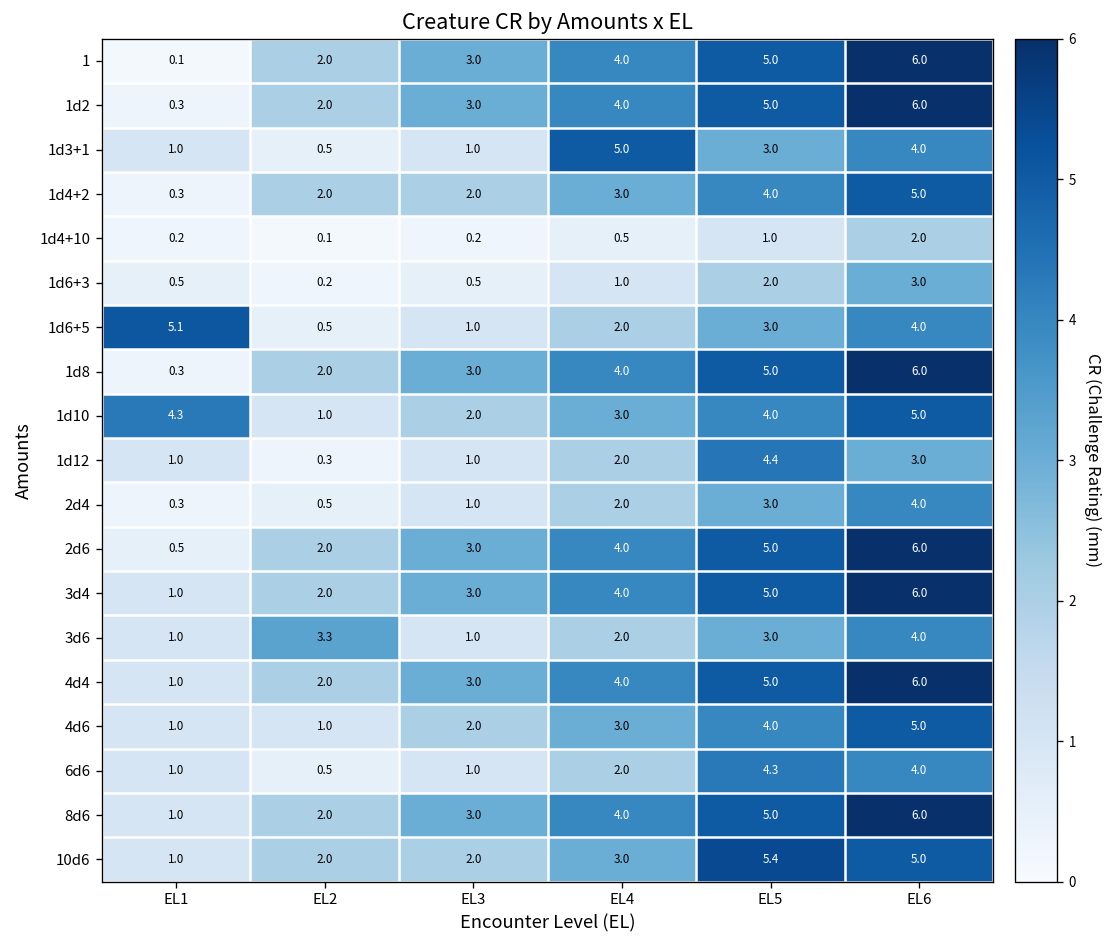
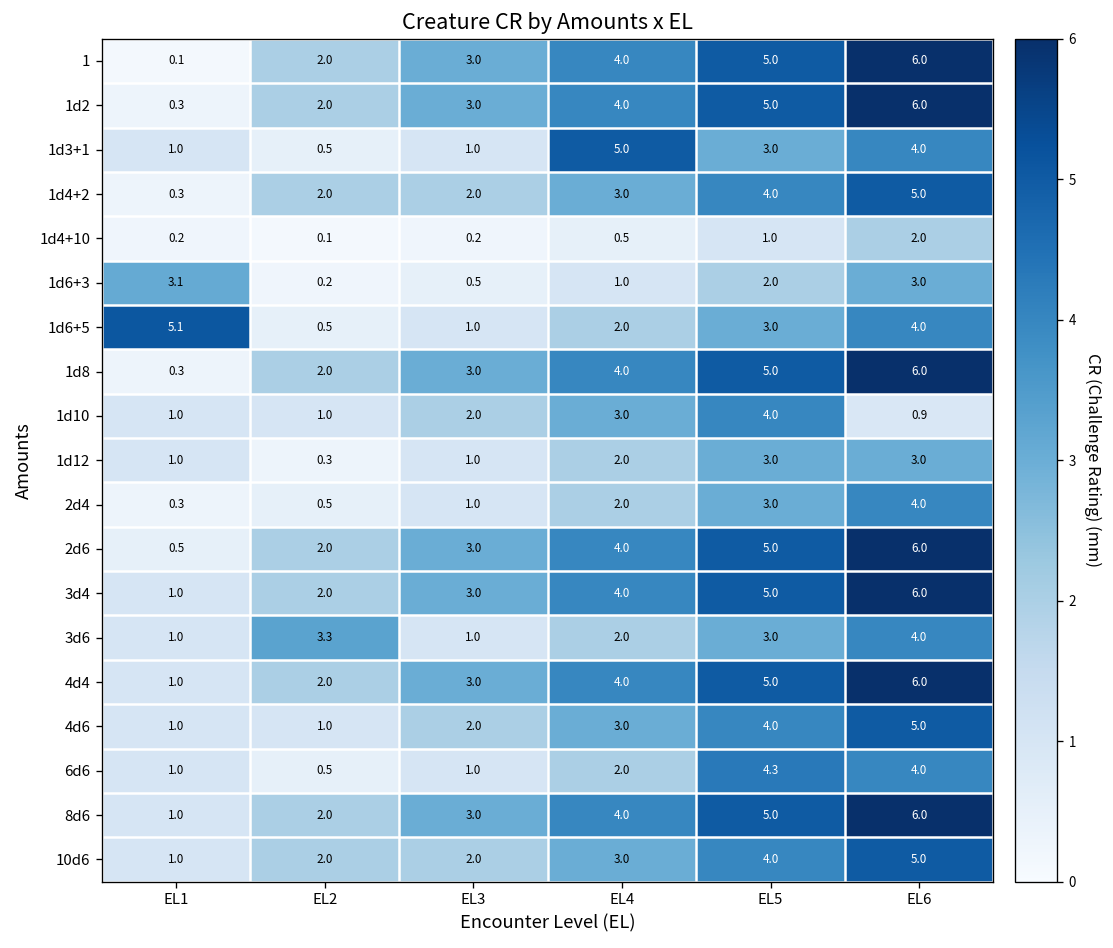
1d6+3, EL1: 0.5 -> 3.1
1d10, EL1: 4.3 -> 1.0
1d10, EL6: 5.0 -> 0.9
1d12, EL5: 4.4 -> 3.0
10d6, EL5: 5.4 -> 4.0
